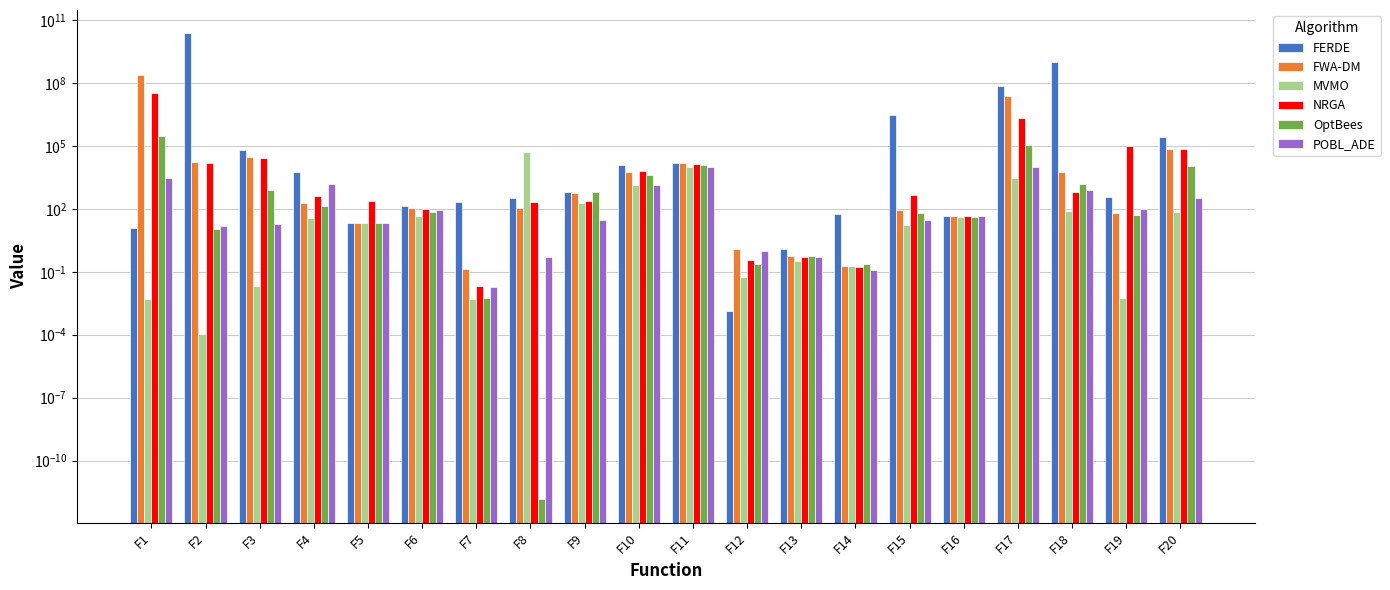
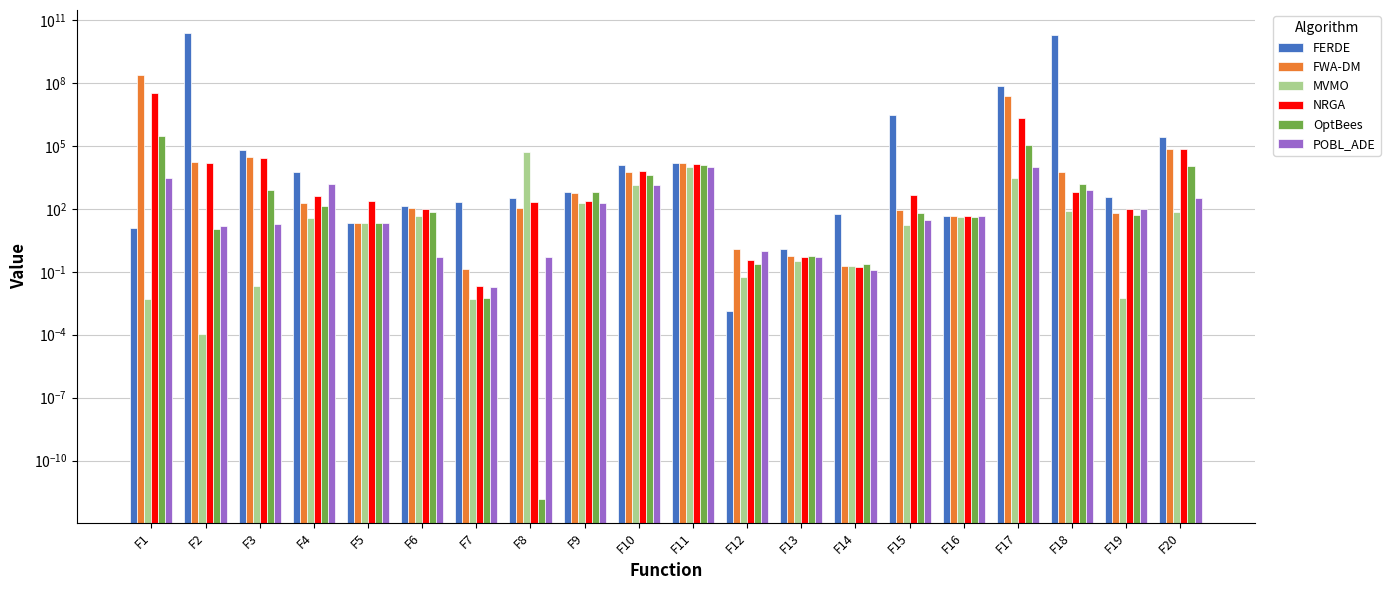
POBL_ADE, F6: 90 -> 0.5
POBL_ADE, F9: 30 -> 200
FERDE, F18: 1000000000 -> 20000000000
NRGA, F19: 100000 -> 100
